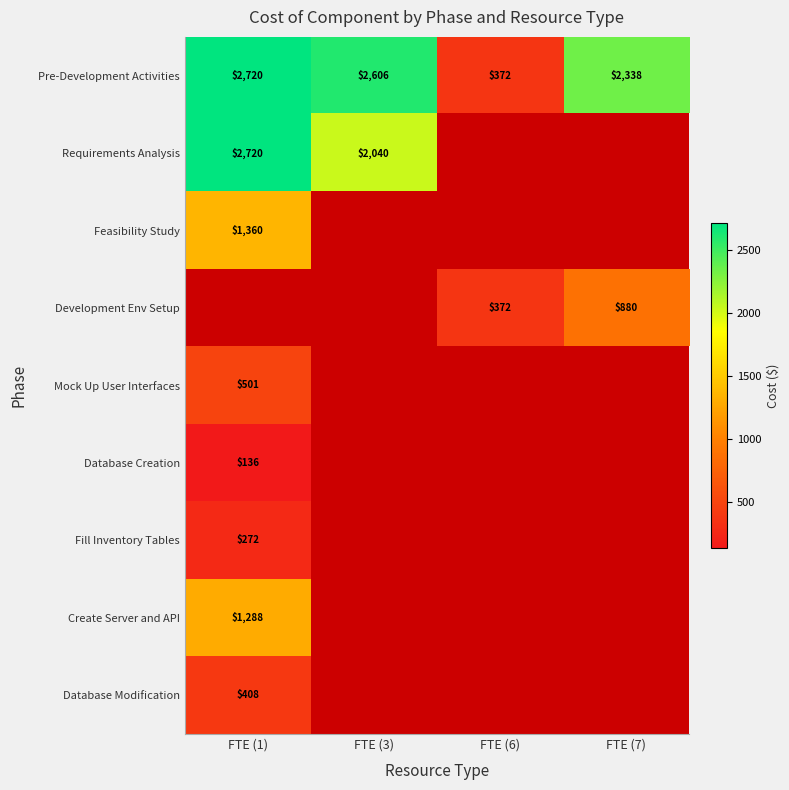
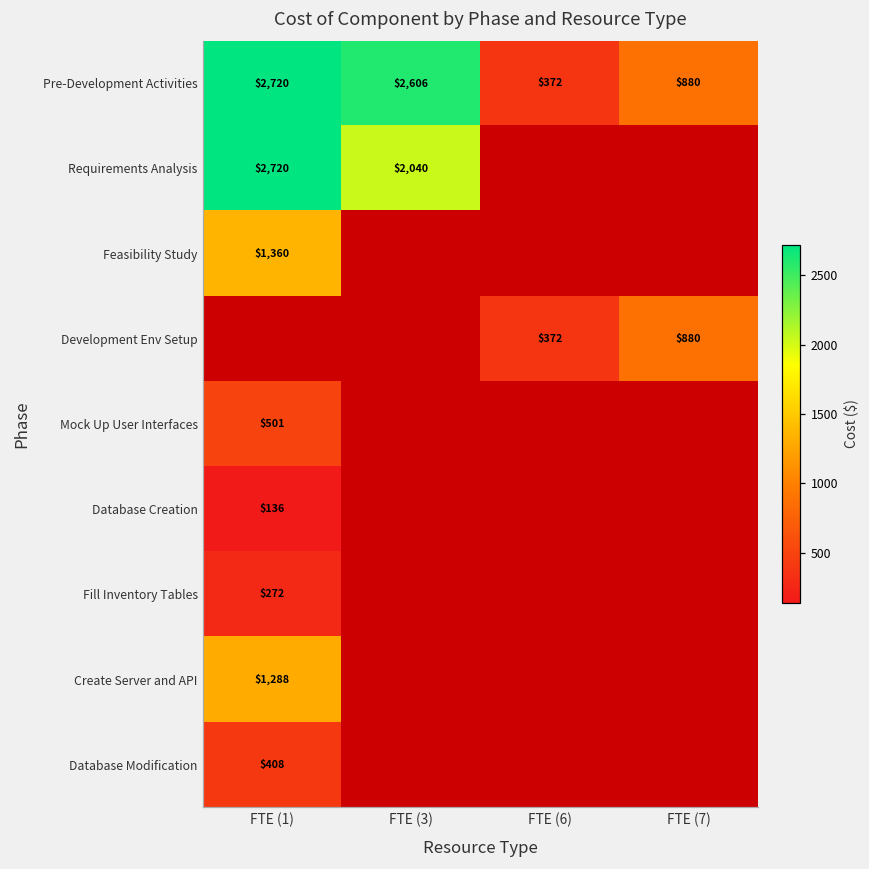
Pre-Development Activities, FTE (7): $2,338 -> $880
